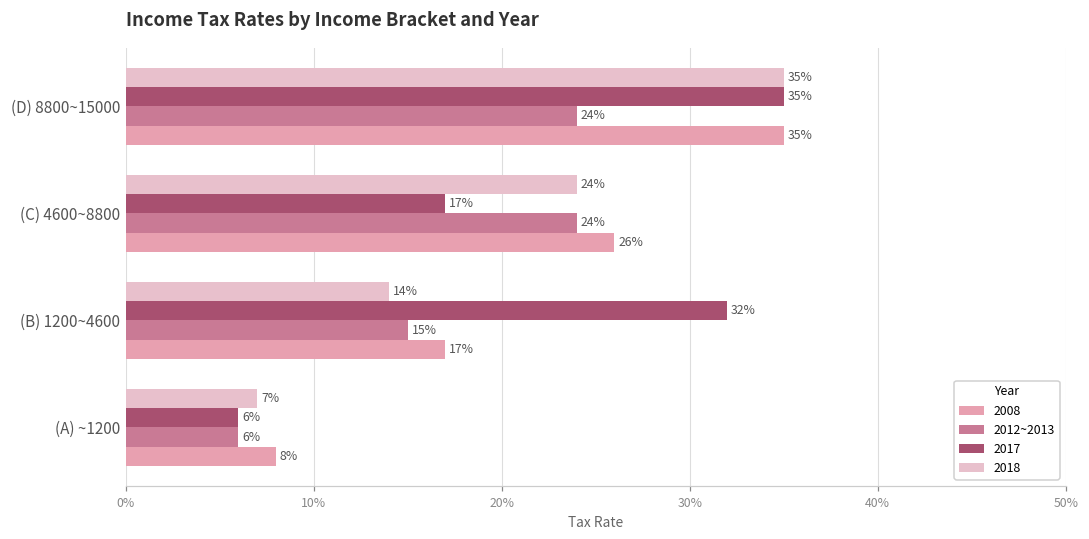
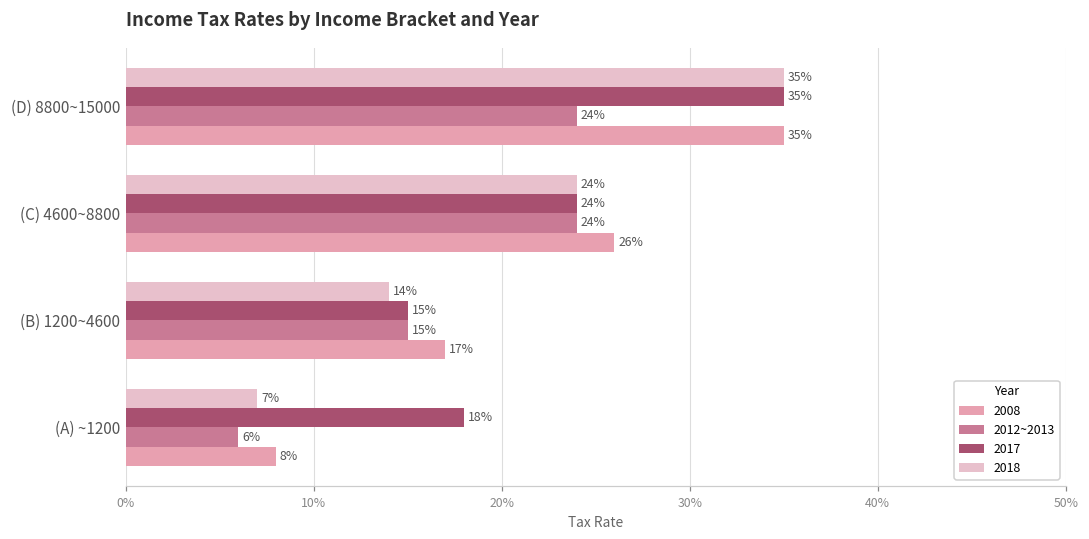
2017, (C) 4600~8800: 17% -> 24%
2017, (B) 1200~4600: 32% -> 15%
2017, (A) ~1200: 6% -> 18%
